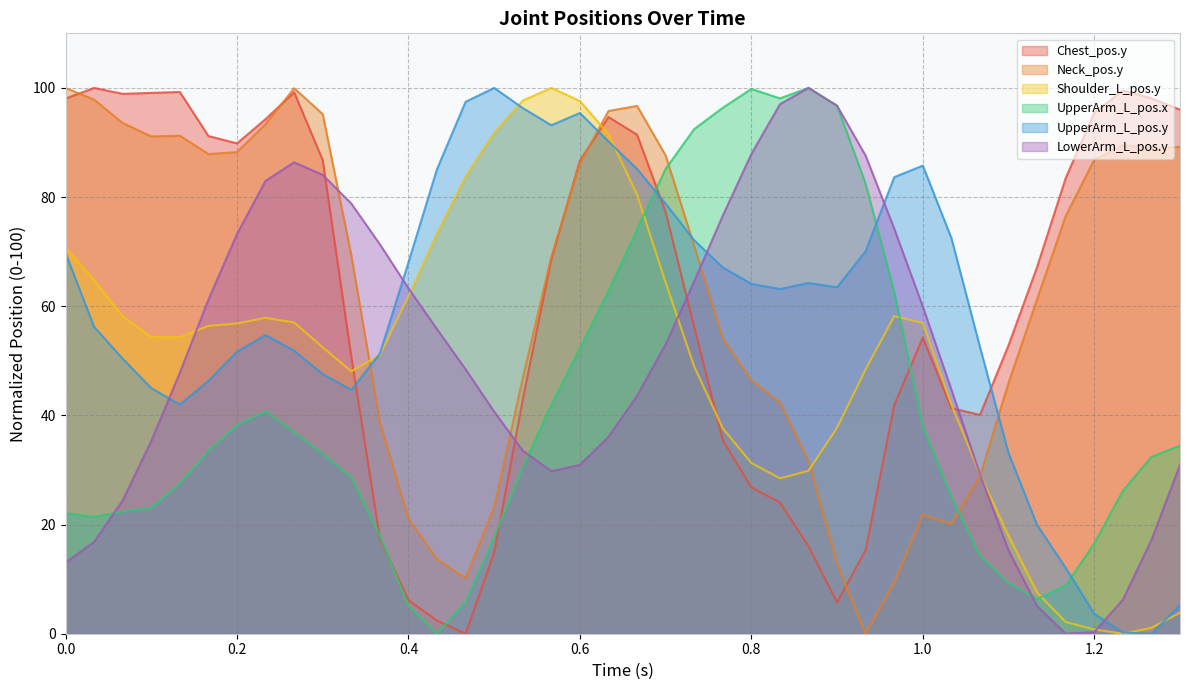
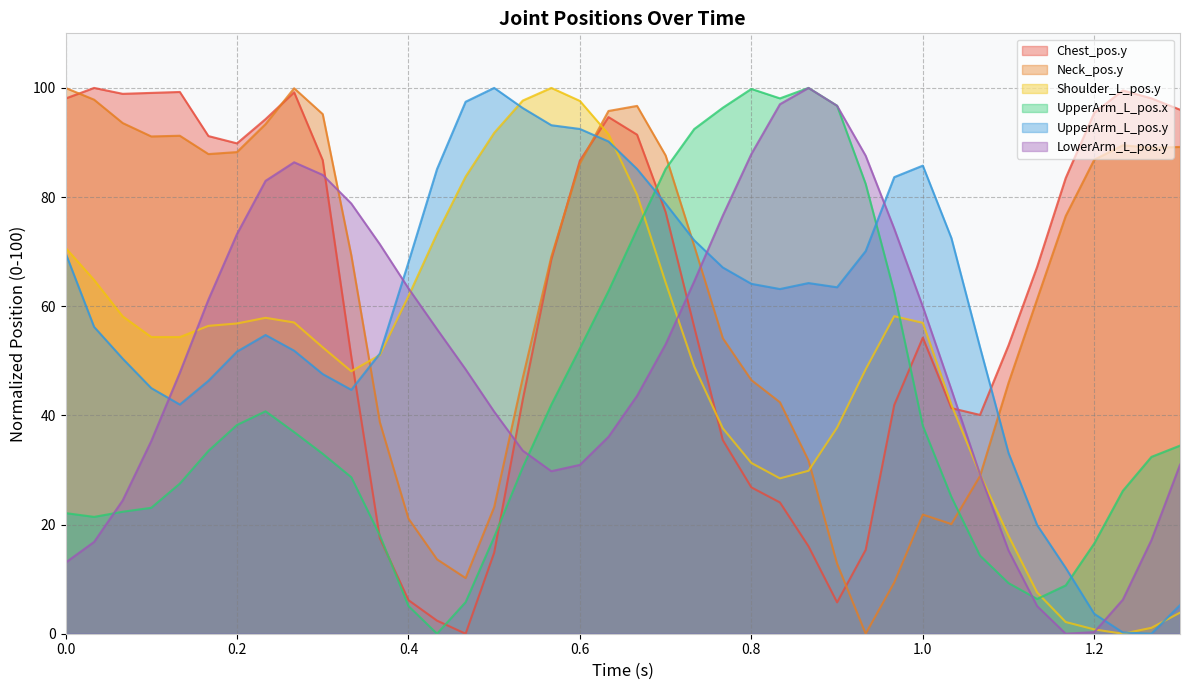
UpperArm_L_pos.y, 0.6: 95 -> 92
